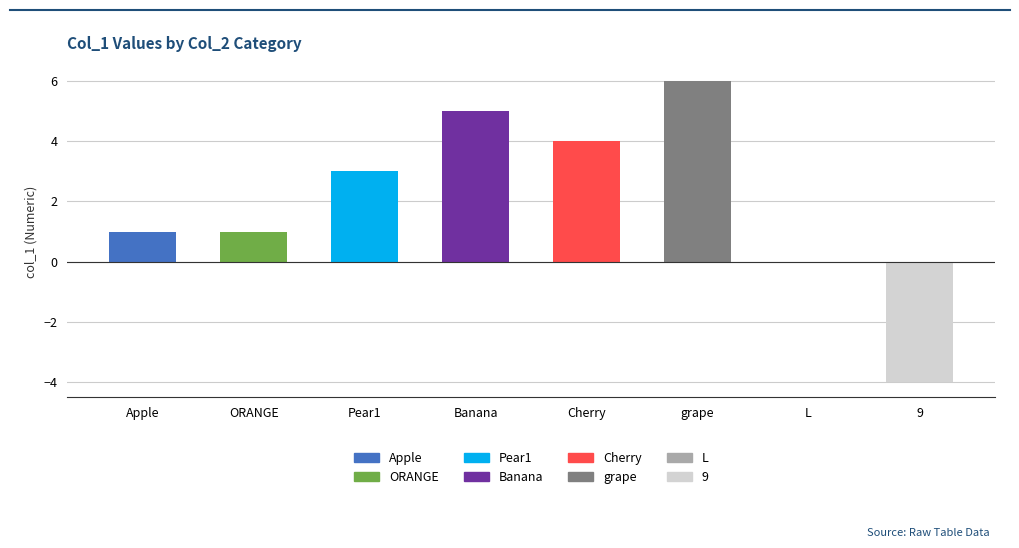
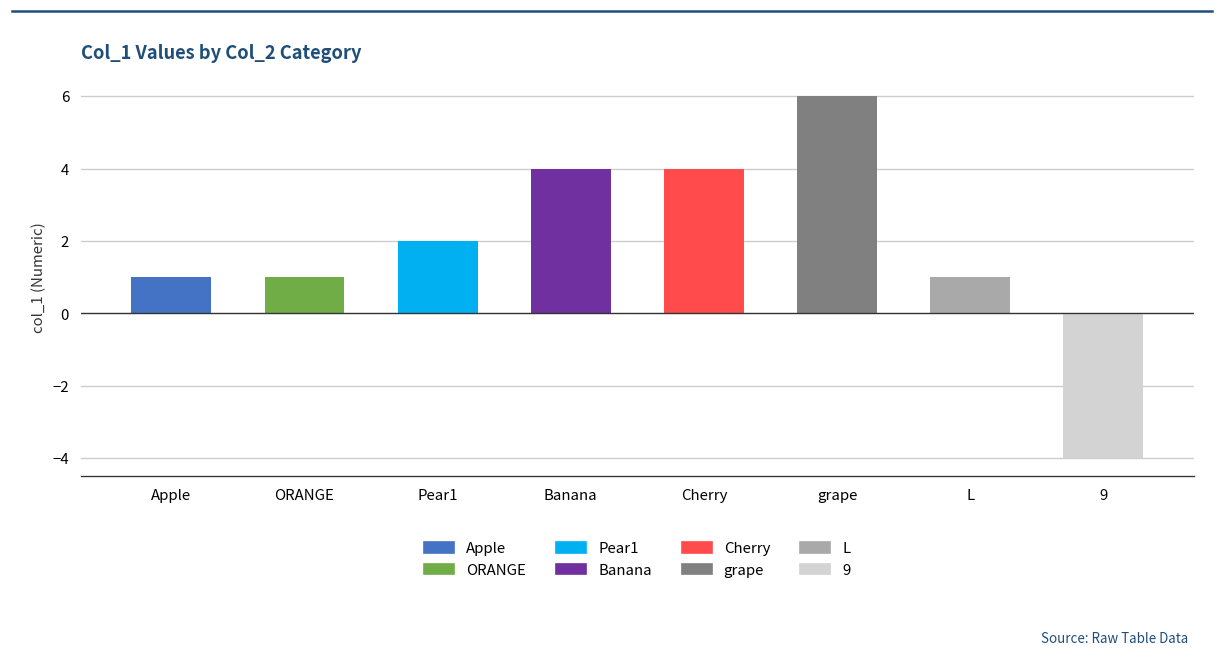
Pear1: 3 -> 2
Banana: 5 -> 4
L: 0 -> 1
